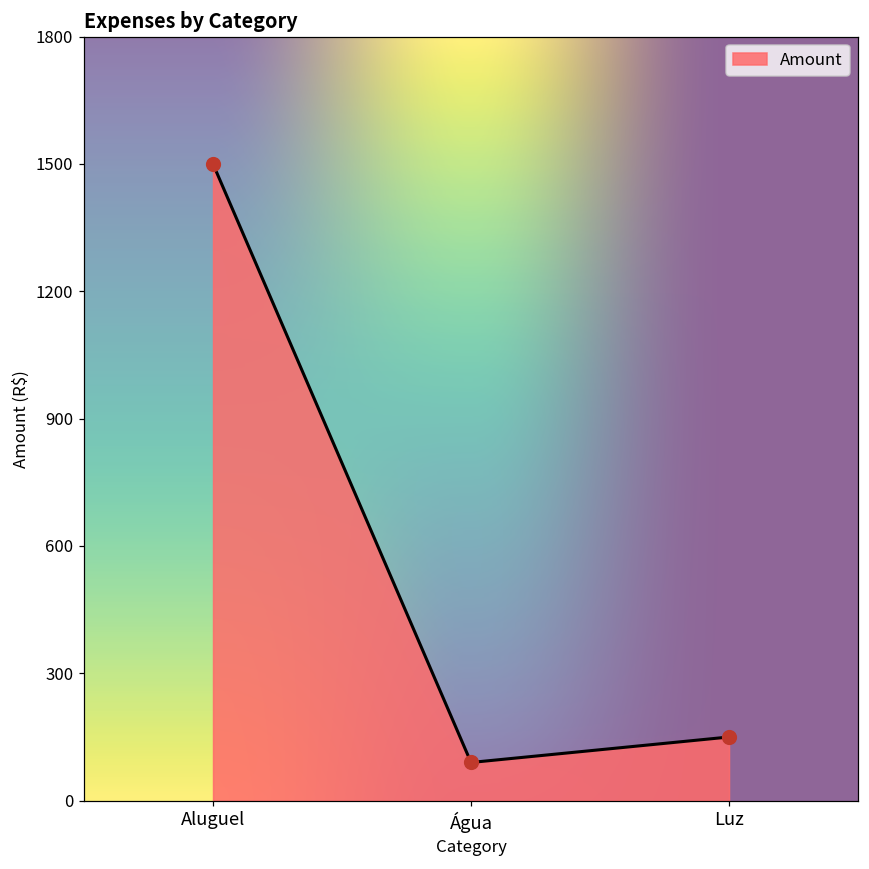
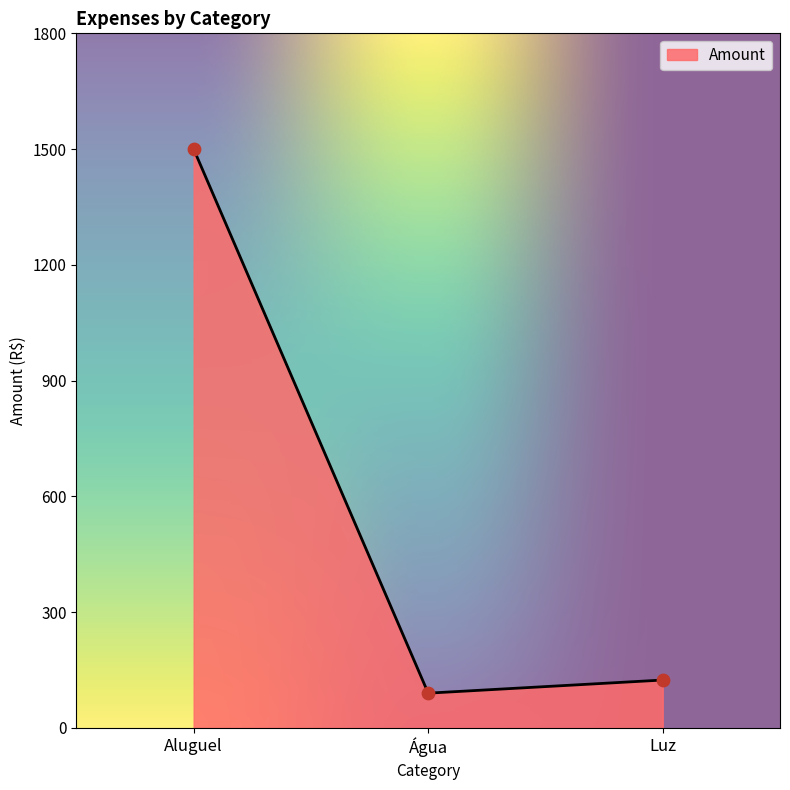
Luz: 150 -> 120
